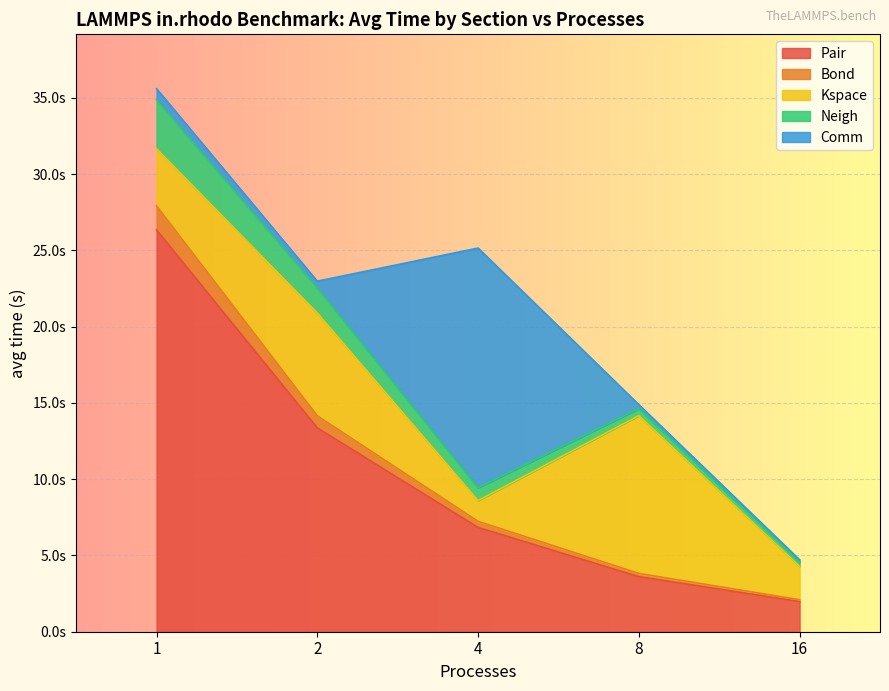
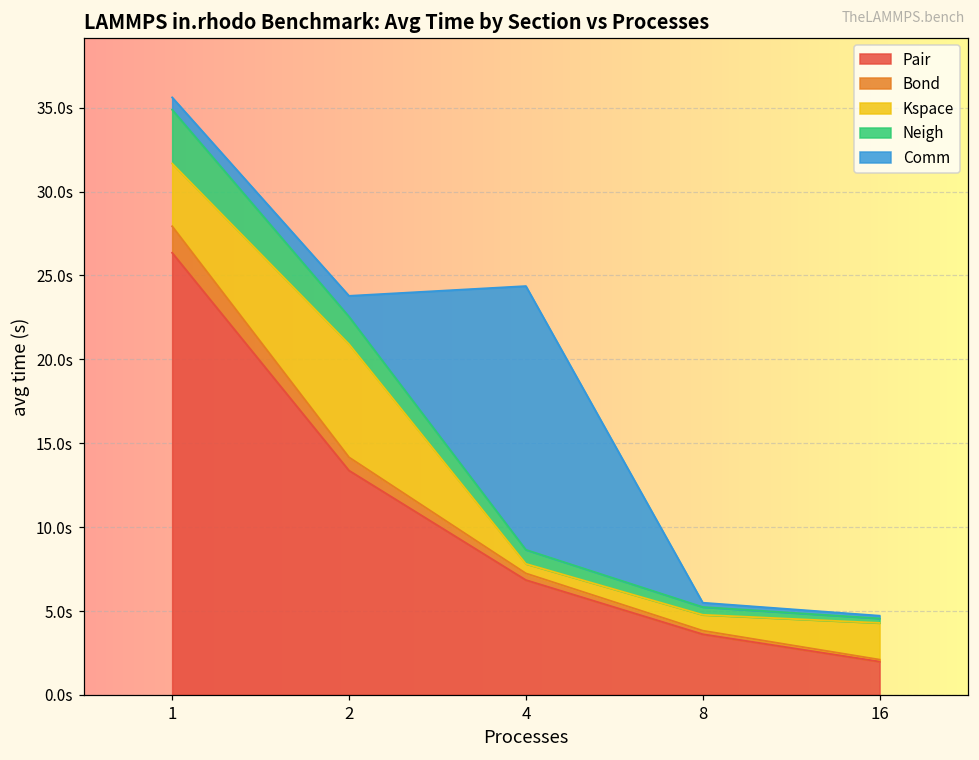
Comm, 2: 0.4s -> 1.2s
Kspace, 4: 1.4s -> 0.6s
Kspace, 8: 10.3s -> 0.9s
